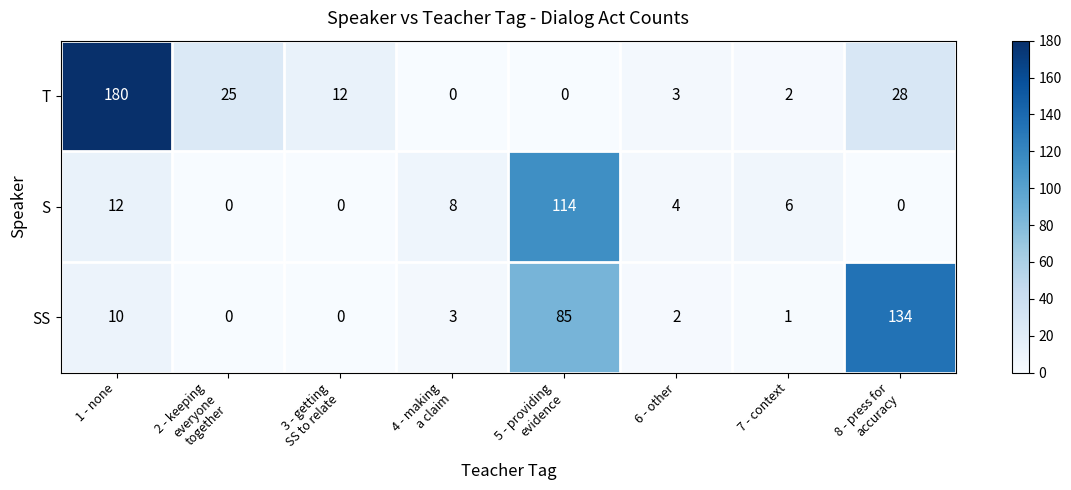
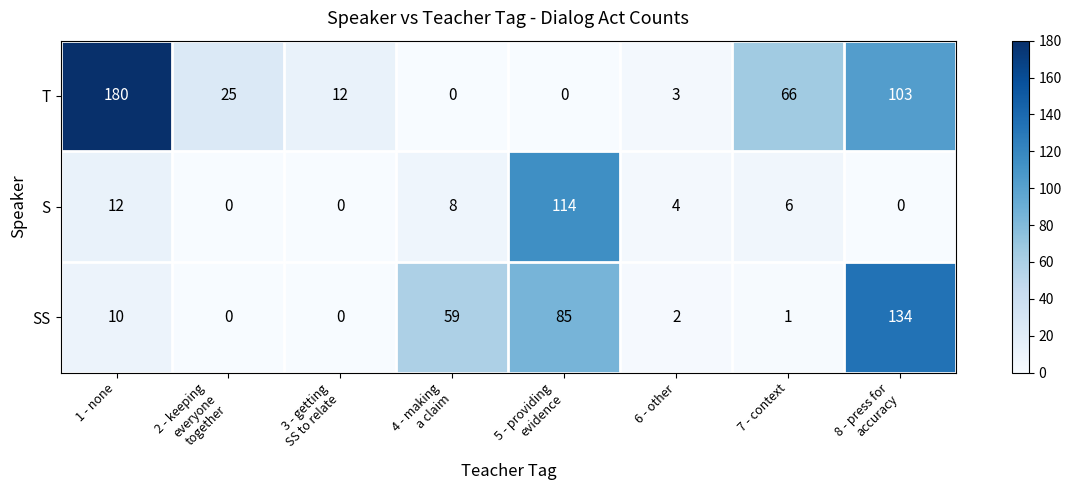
T, 7 - context: 2 -> 66
T, 8 - press for accuracy: 28 -> 103
SS, 4 - making a claim: 3 -> 59
